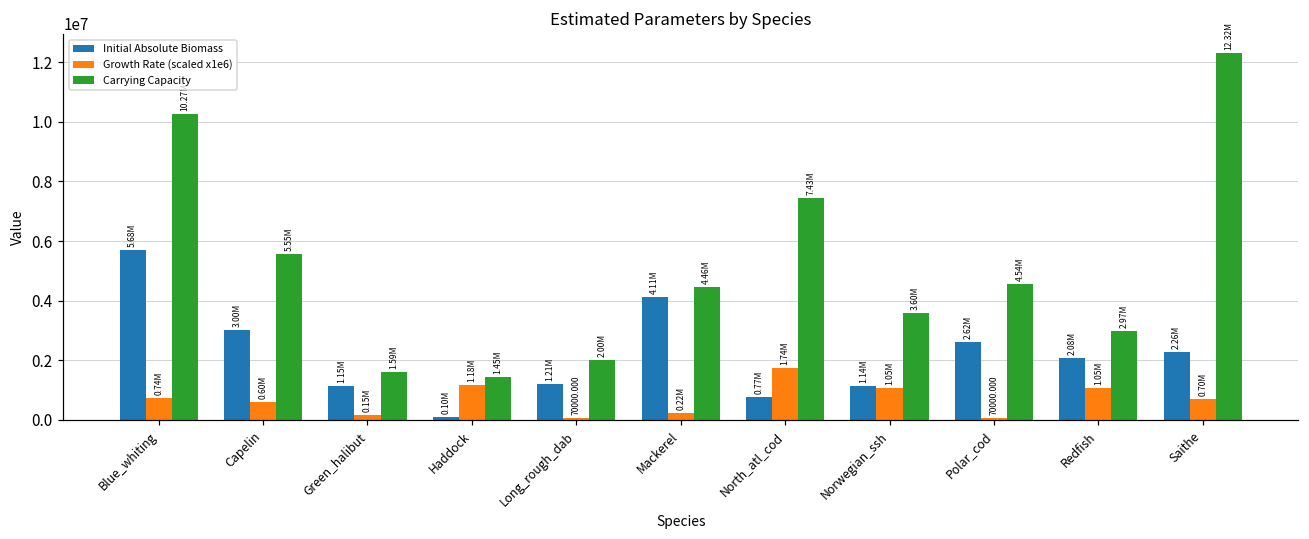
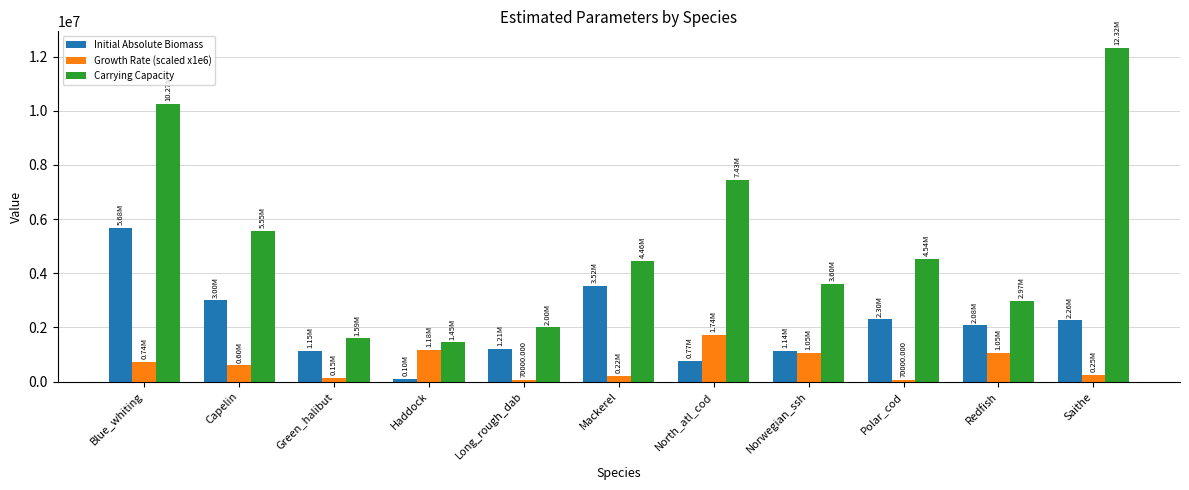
Initial Absolute Biomass, Mackerel: 4.11M -> 3.52M
Initial Absolute Biomass, Polar_cod: 2.62M -> 2.30M
Growth Rate (scaled x1e6), Saithe: 0.70M -> 0.25M
